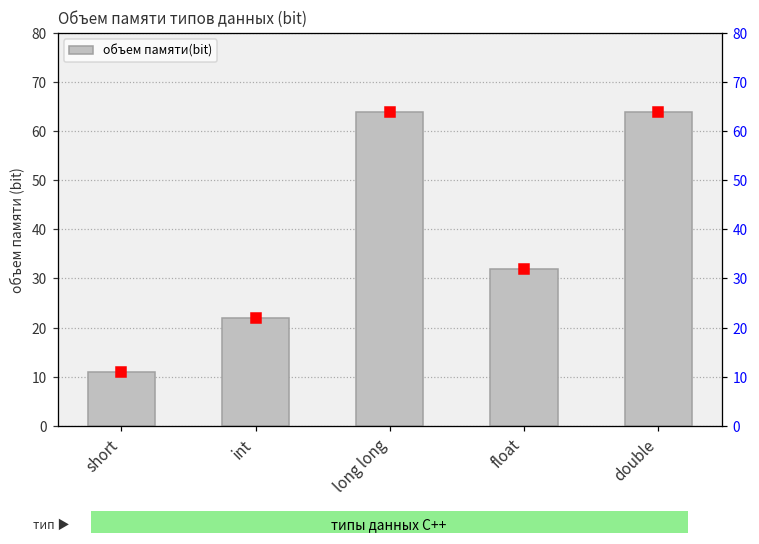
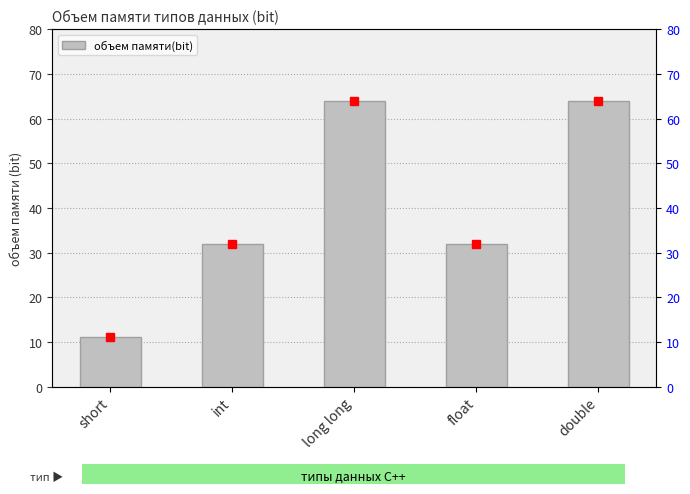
объем памяти(bit), int: 22 -> 32
